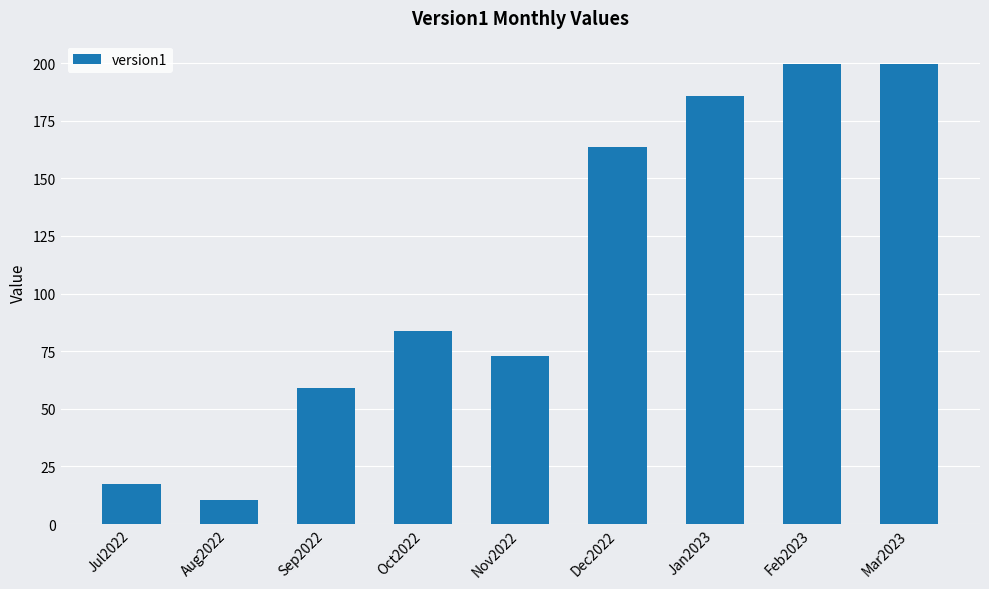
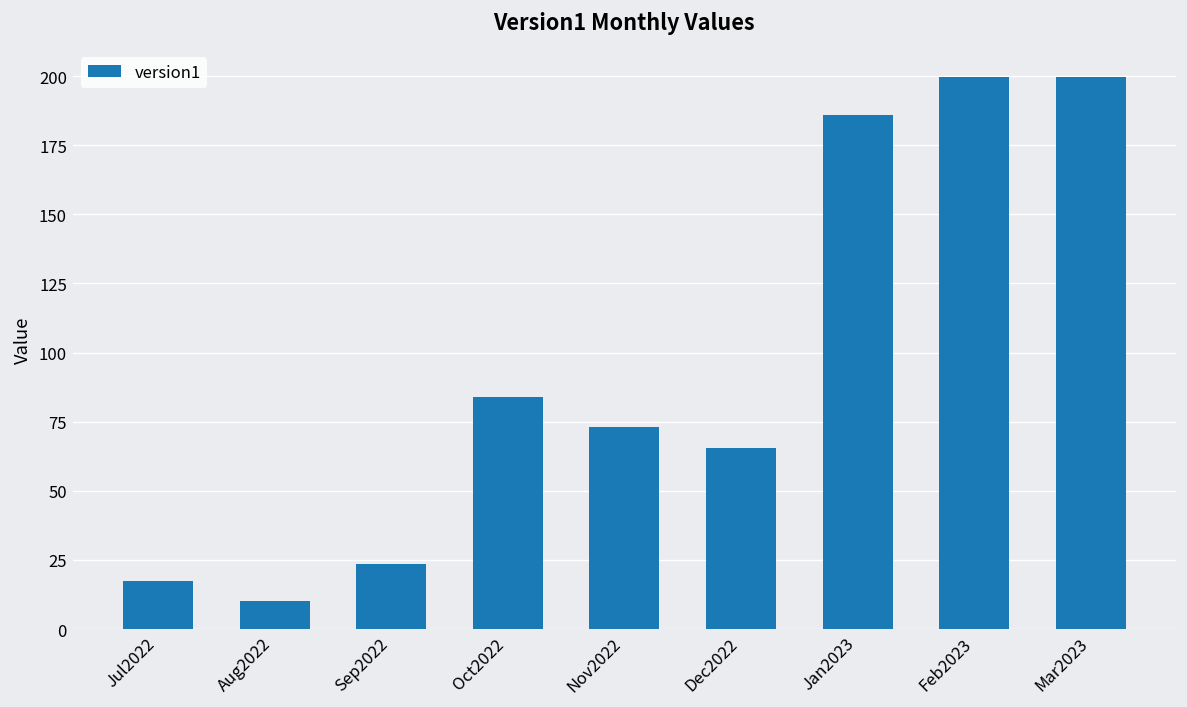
Sep2022: 59 -> 23
Dec2022: 164 -> 66
